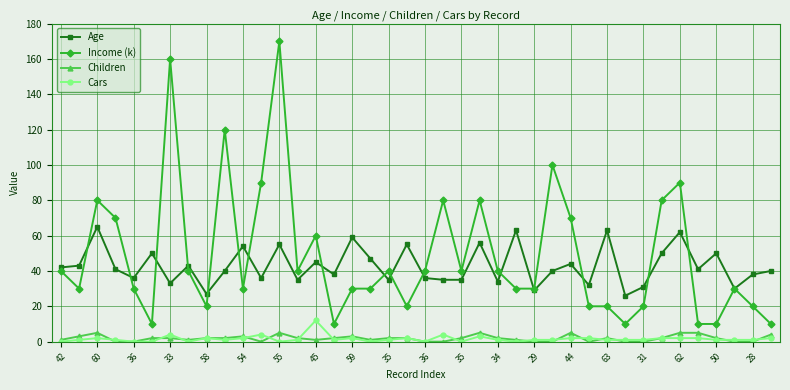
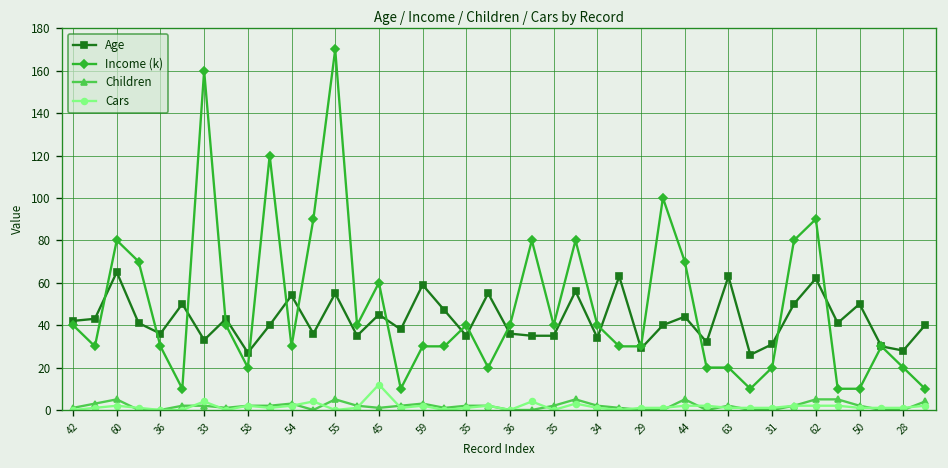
Age, 28: 38 -> 28
